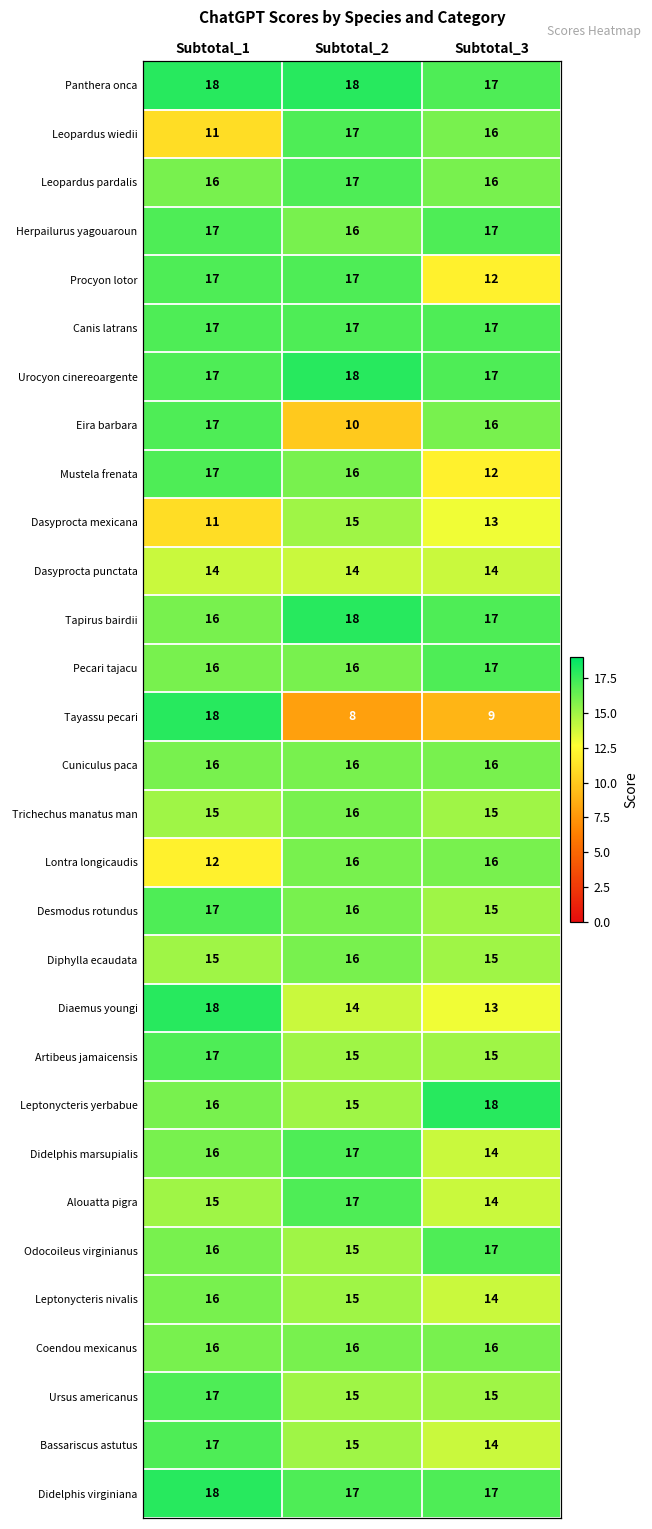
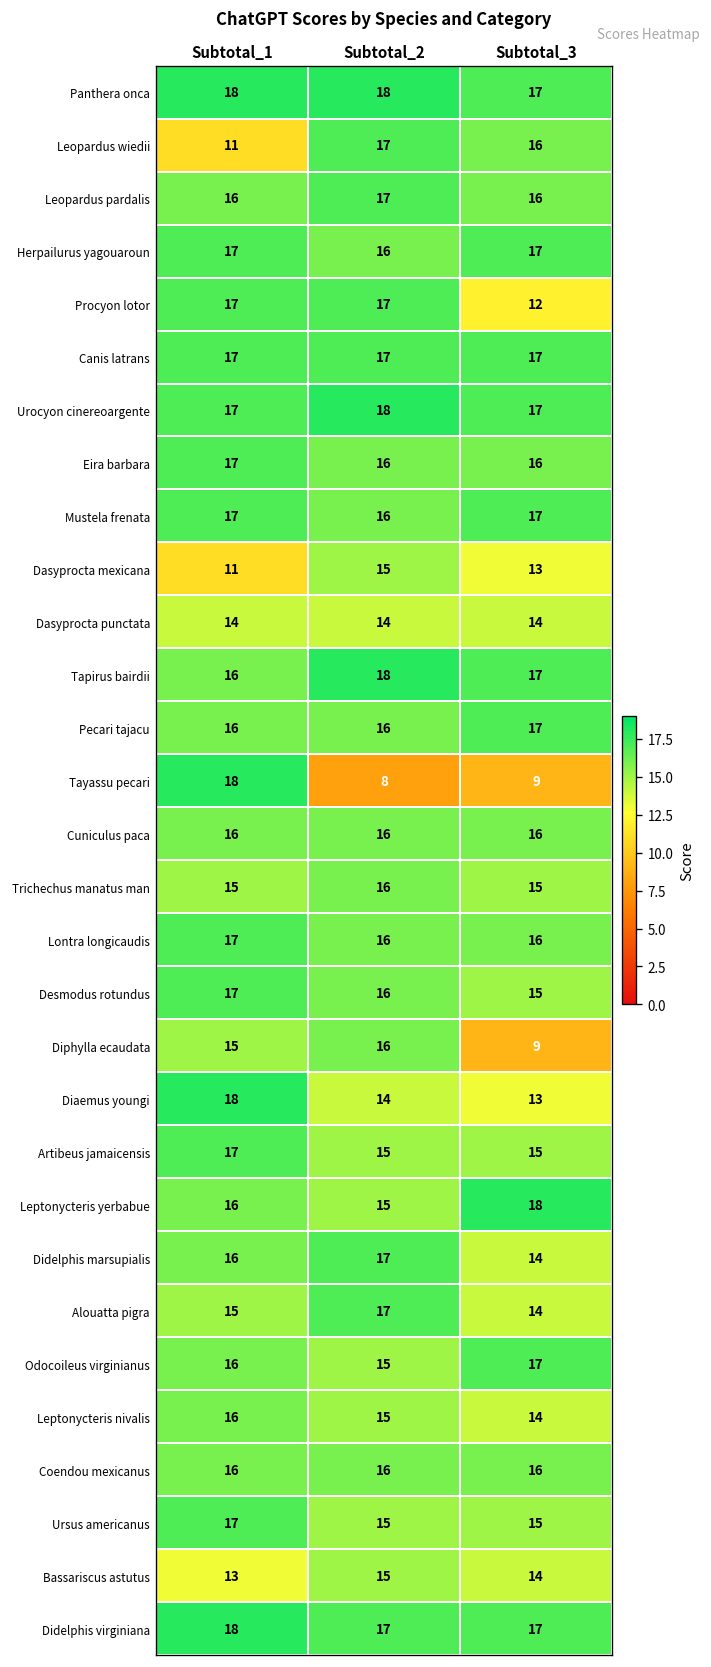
Eira barbara, Subtotal_2: 10 -> 16
Mustela frenata, Subtotal_3: 12 -> 17
Lontra longicaudis, Subtotal_1: 12 -> 17
Diphylla ecaudata, Subtotal_3: 15 -> 9
Bassariscus astutus, Subtotal_1: 17 -> 13
